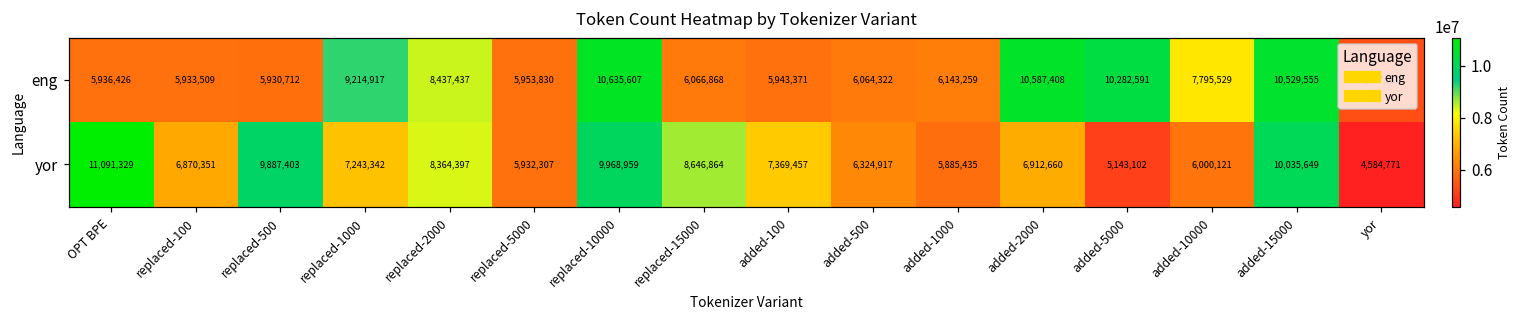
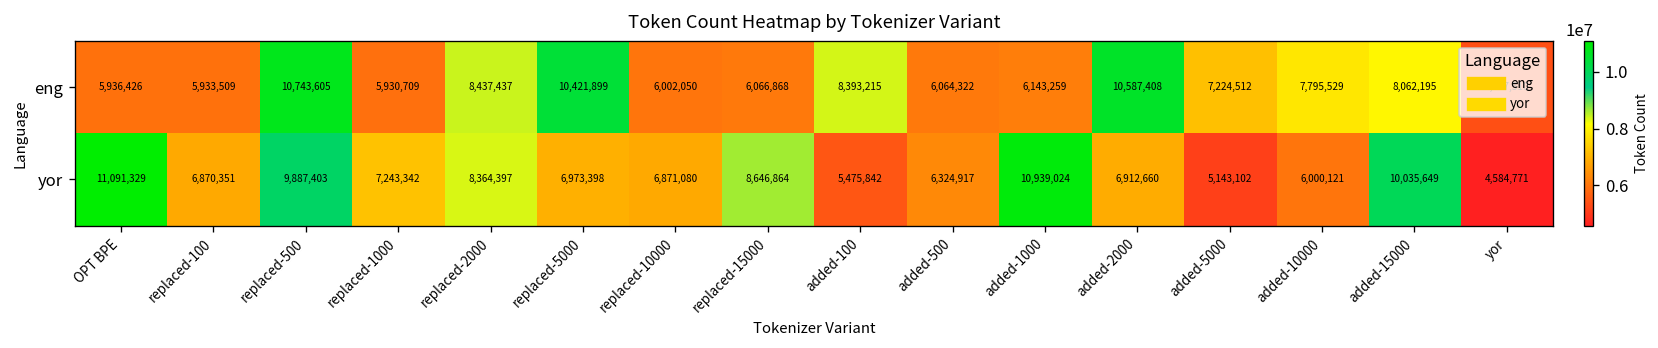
eng, replaced-500: 5,930,712 -> 10,743,605
eng, replaced-1000: 9,214,917 -> 5,930,709
eng, replaced-5000: 5,953,830 -> 10,421,899
eng, replaced-10000: 10,635,607 -> 6,002,050
eng, added-100: 5,943,371 -> 8,393,215
eng, added-5000: 10,282,591 -> 7,224,512
eng, added-15000: 10,529,555 -> 8,062,195
yor, replaced-5000: 5,932,307 -> 6,973,398
yor, replaced-10000: 9,968,959 -> 6,871,080
yor, added-100: 7,369,457 -> 5,475,842
yor, added-1000: 5,885,435 -> 10,939,024
